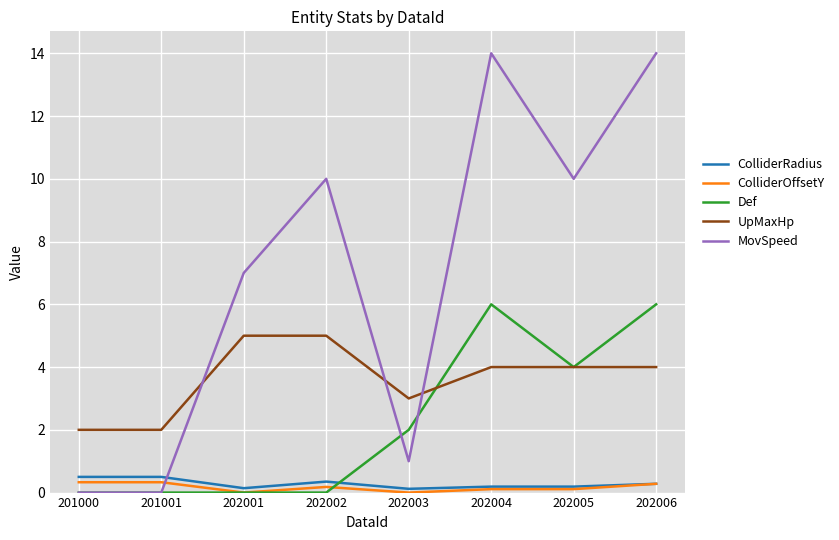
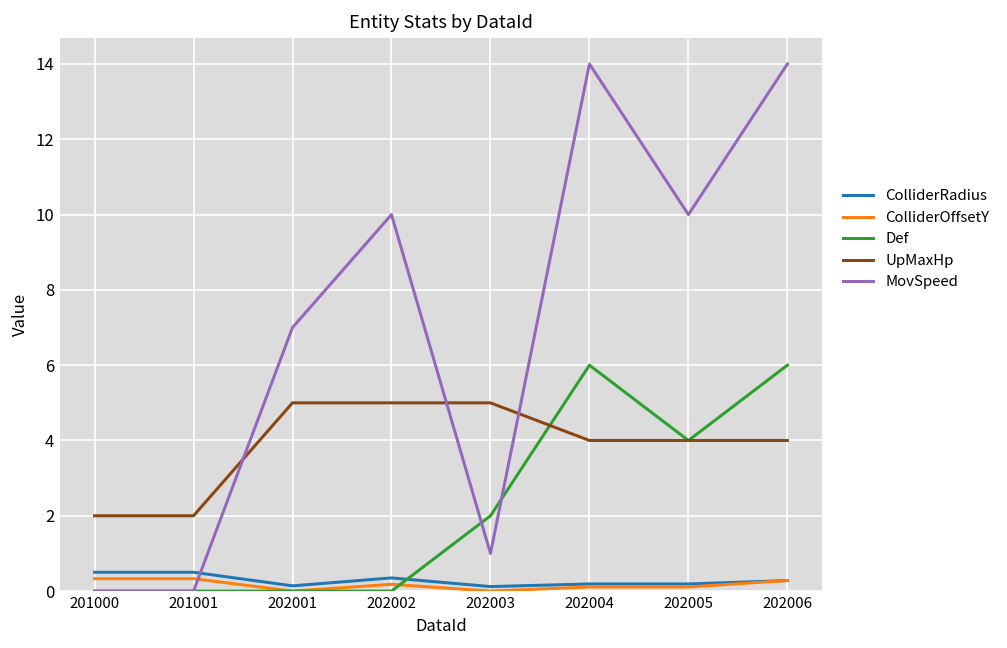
UpMaxHp, 202003: 3 -> 5
